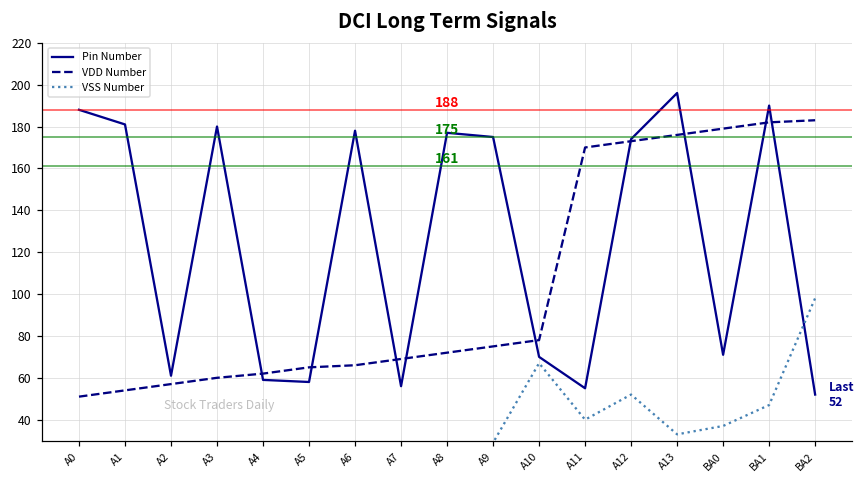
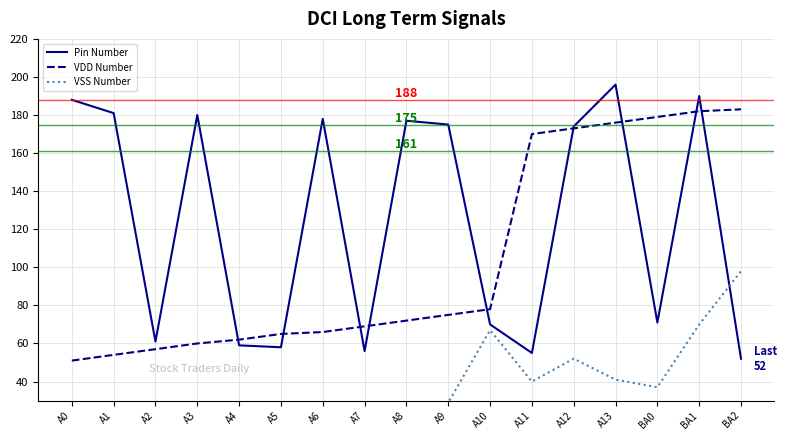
VSS Number, A13: 33 -> 41
VSS Number, BA1: 47 -> 70
